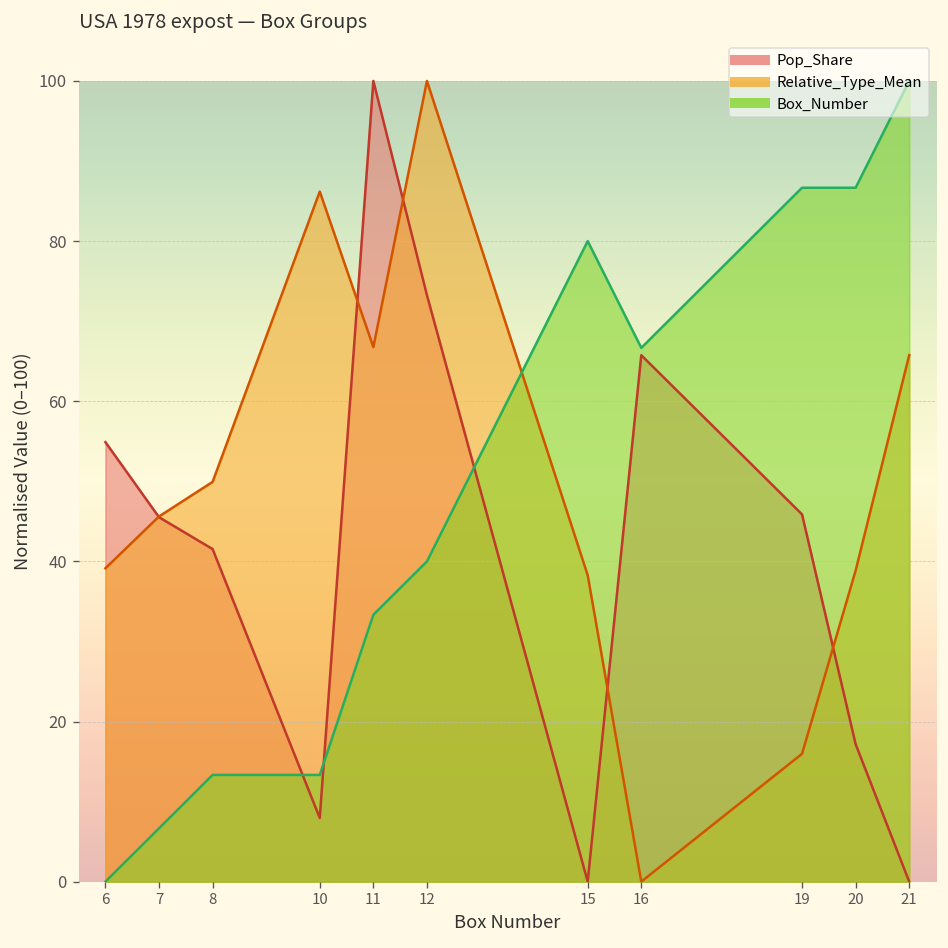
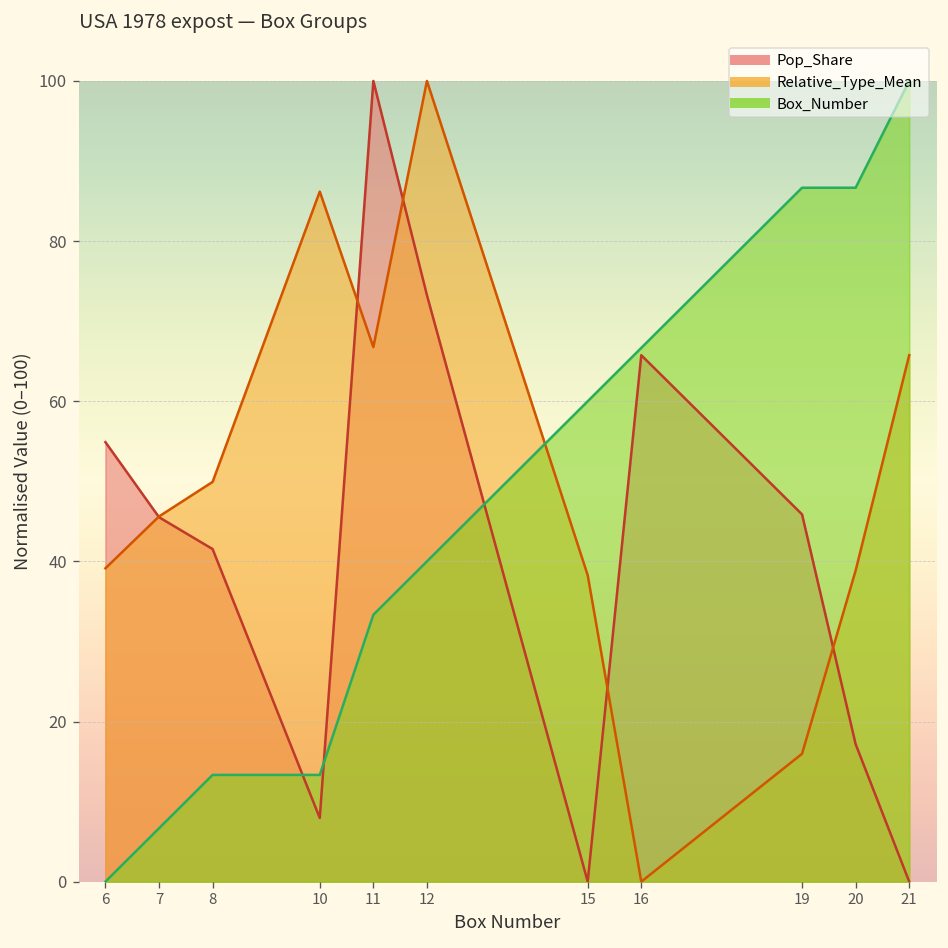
Box_Number, 15: 80 -> 60
